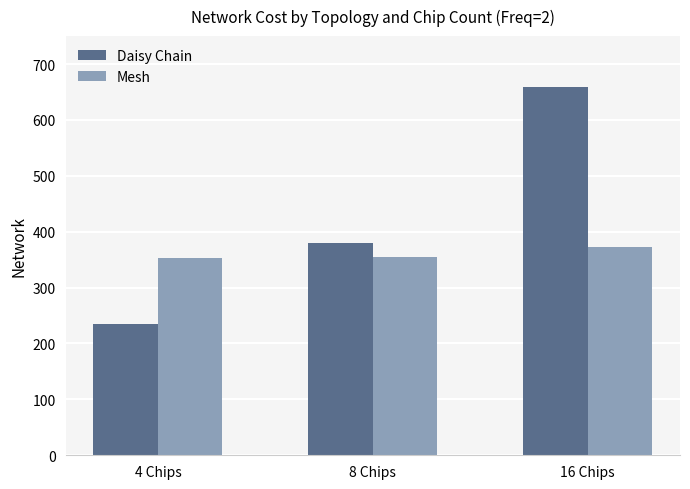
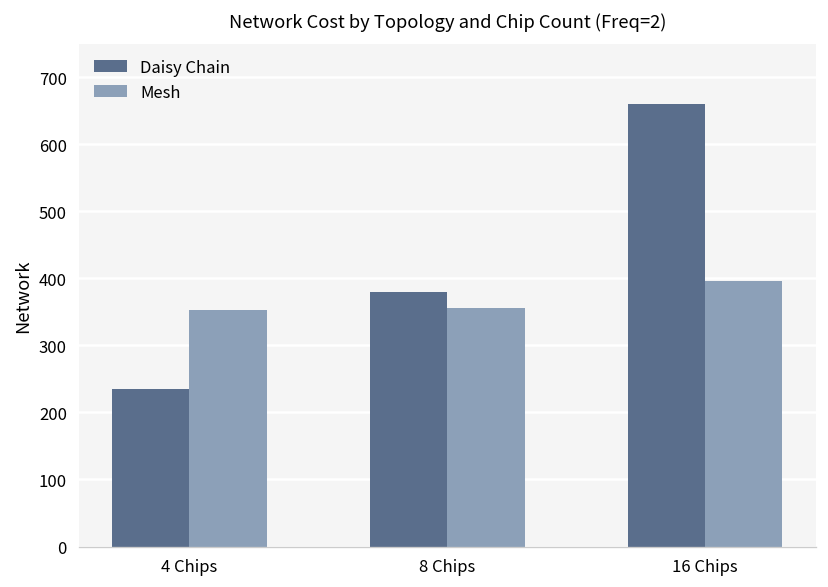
Mesh, 16 Chips: 370 -> 400
